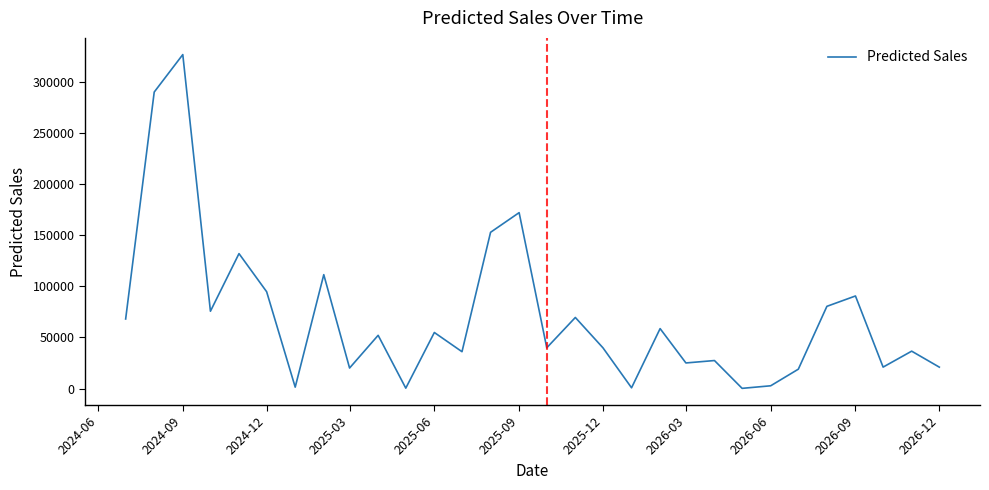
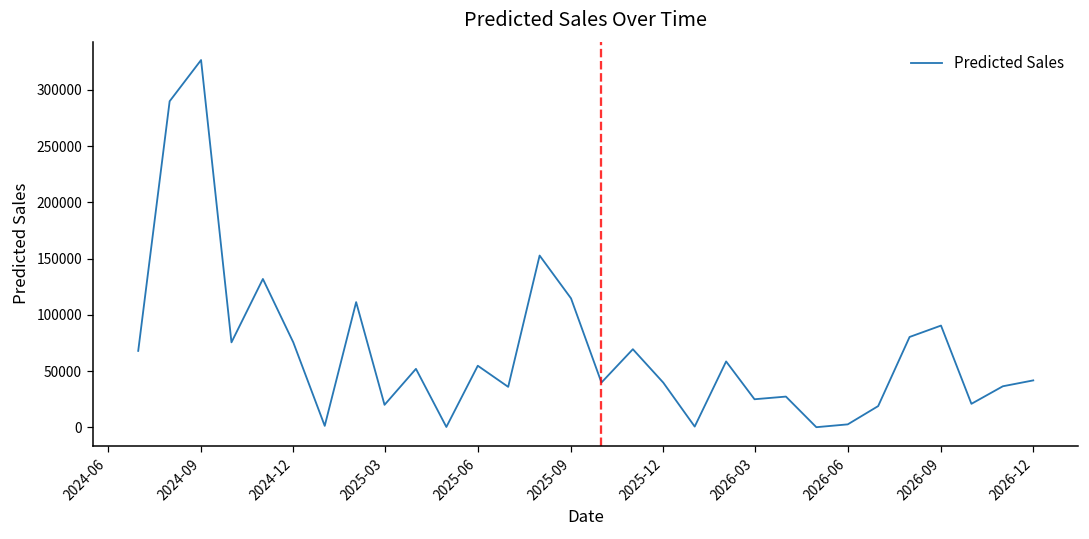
2024-12: 95000 -> 76000
2025-09: 172000 -> 115000
2026-12: 21000 -> 42000
